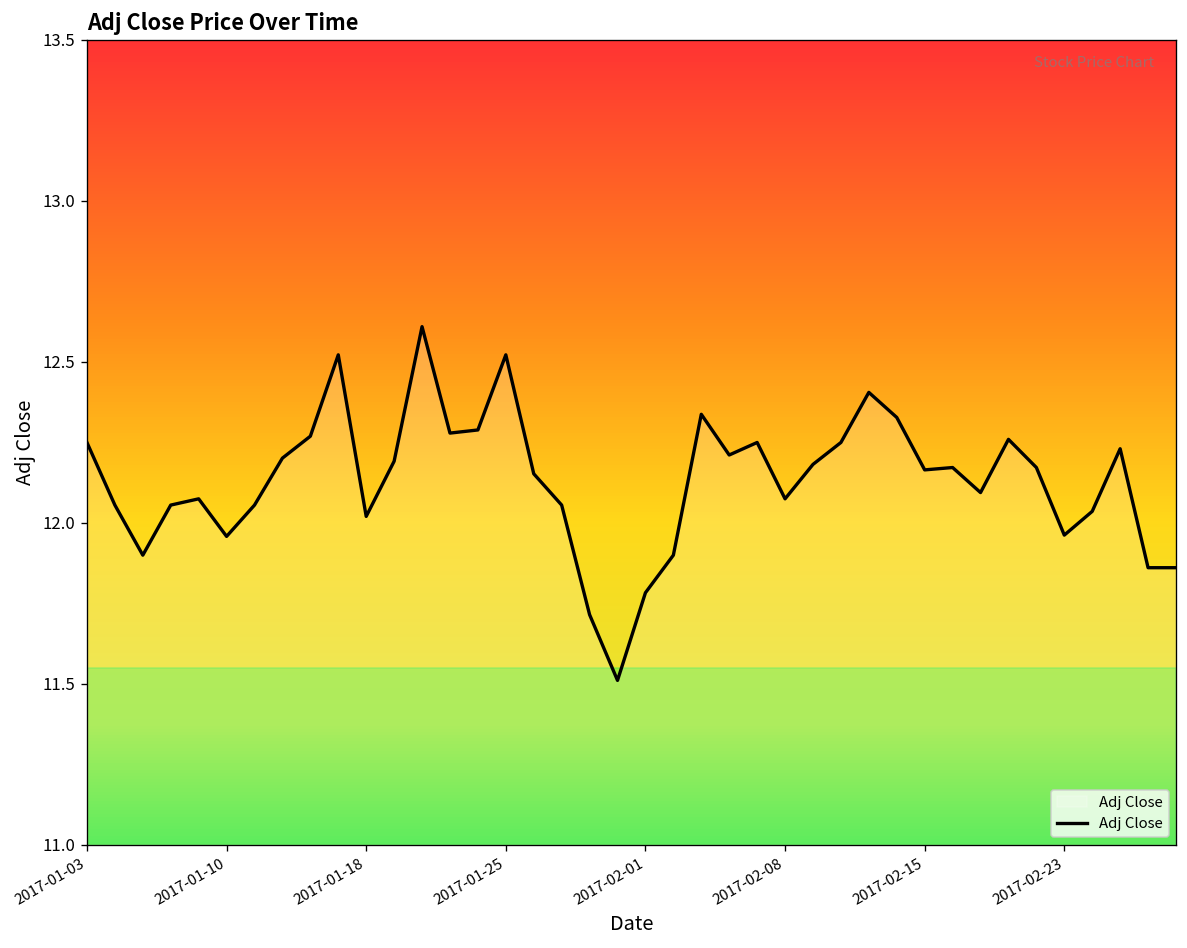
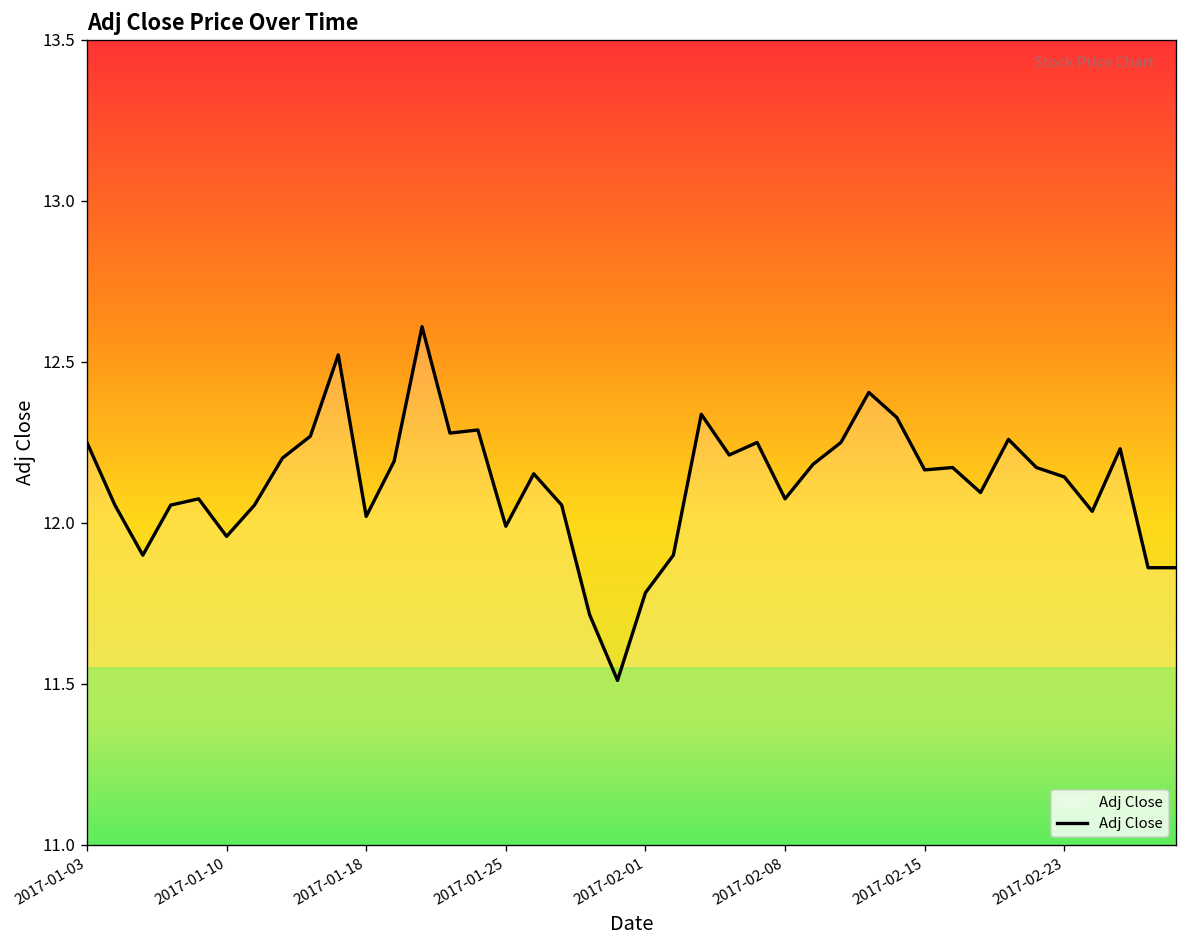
2017-01-25: 12.52 -> 11.99
2017-02-23: 11.96 -> 12.14
